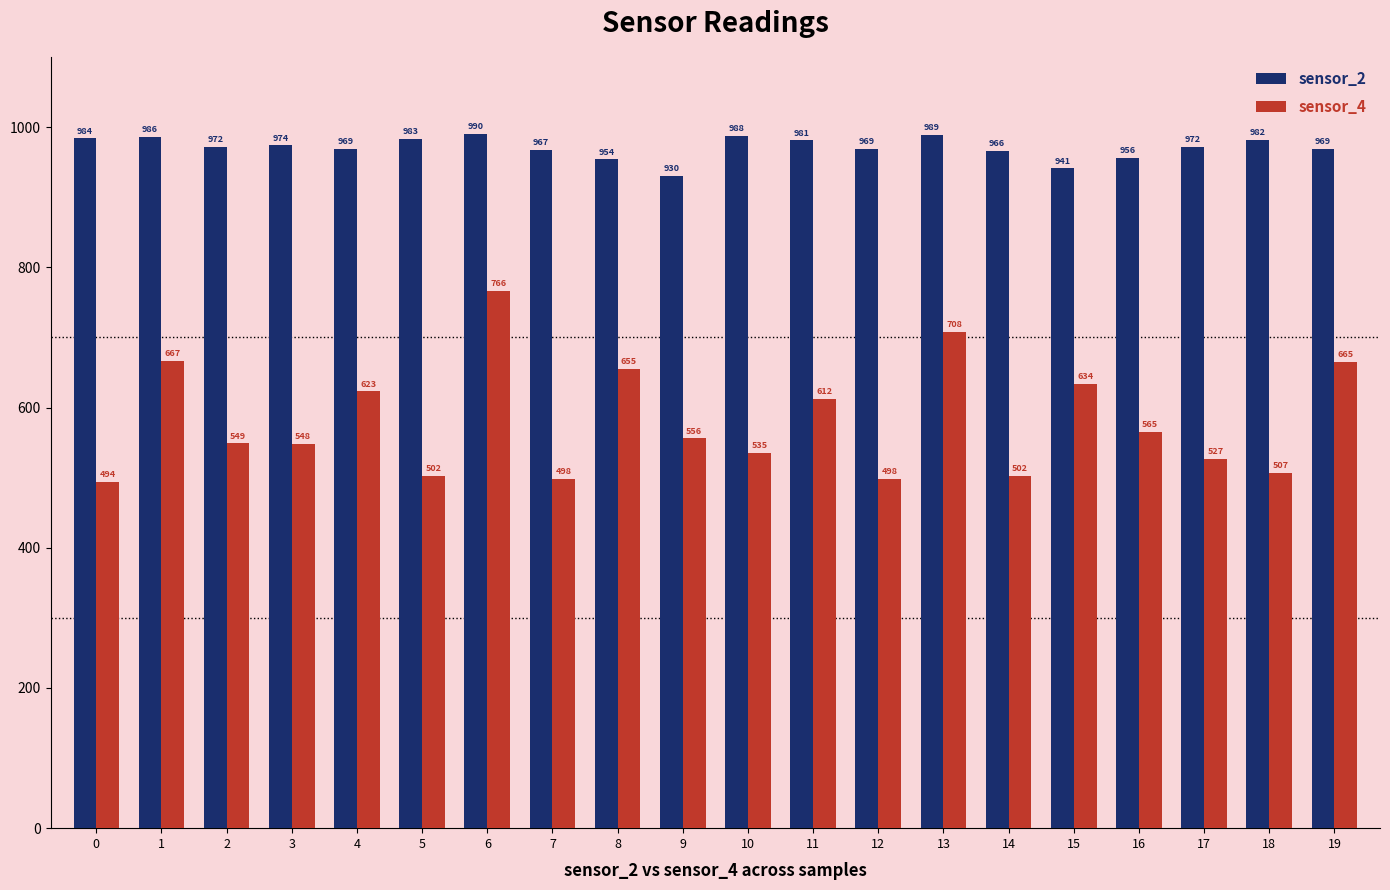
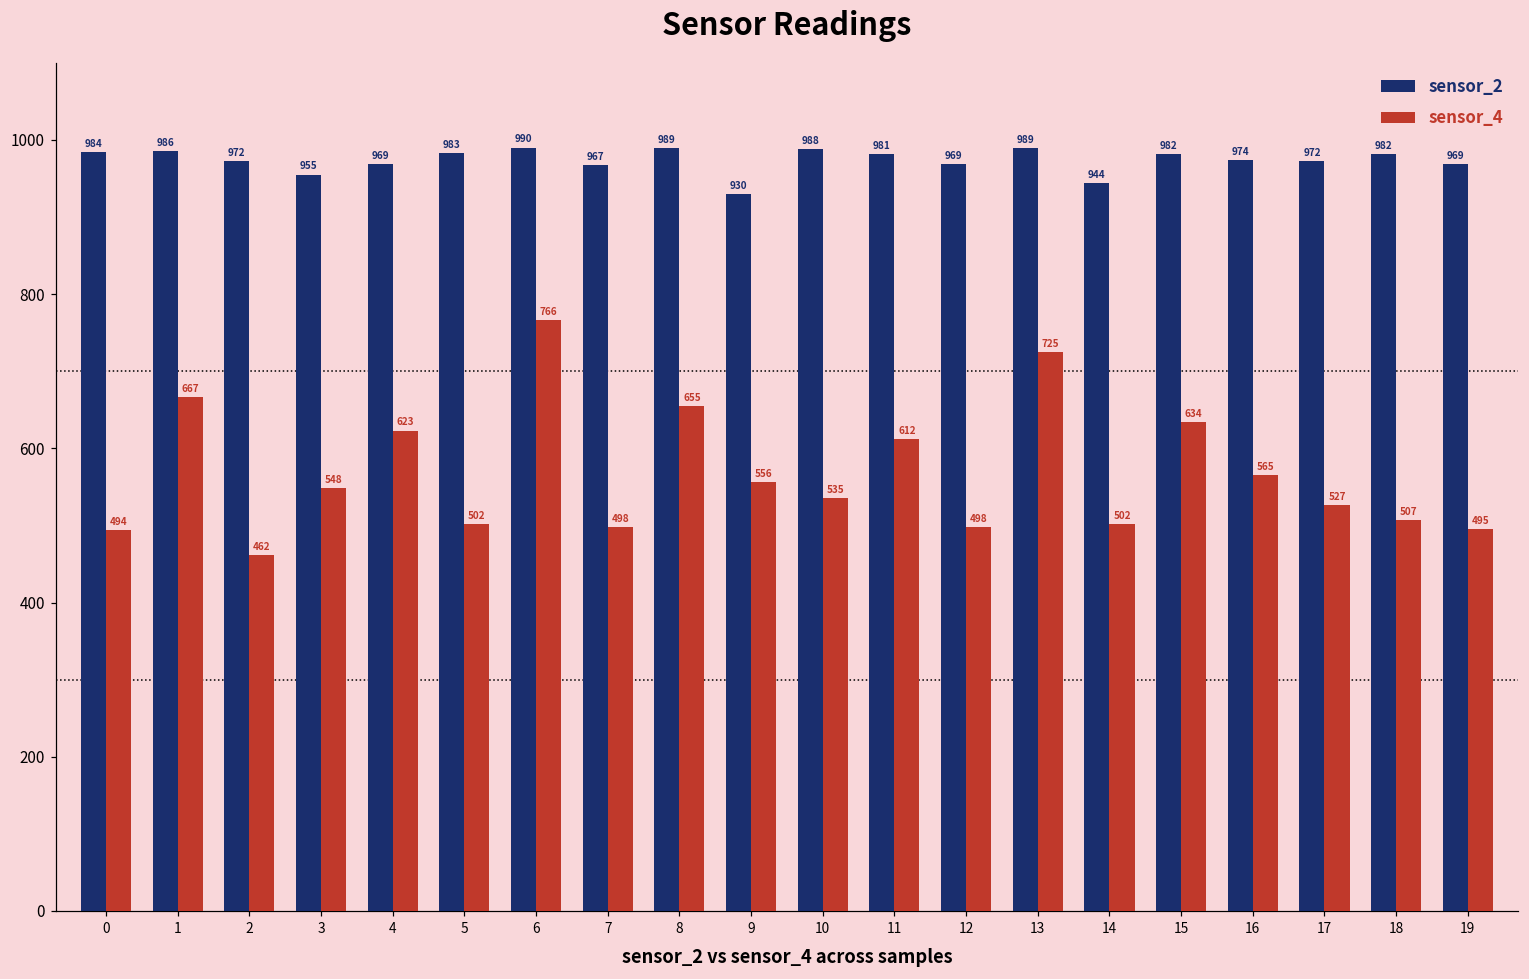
sensor_4, 2: 549 -> 462
sensor_2, 3: 974 -> 955
sensor_2, 8: 954 -> 989
sensor_4, 13: 708 -> 725
sensor_2, 14: 966 -> 944
sensor_2, 15: 941 -> 982
sensor_2, 16: 956 -> 974
sensor_4, 19: 665 -> 495
